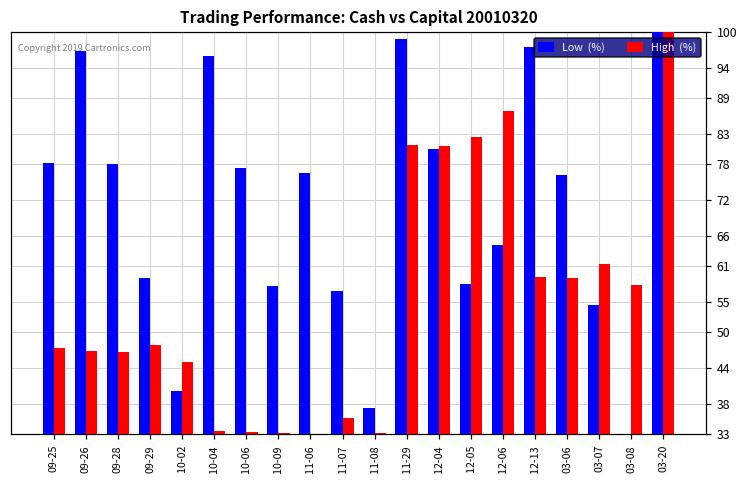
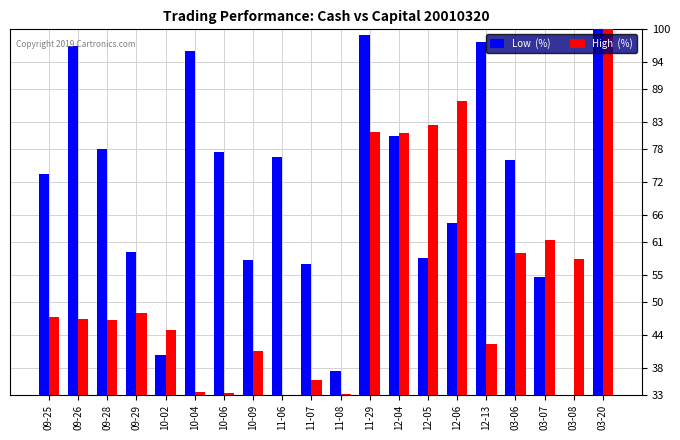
Low (%), 09-25: 78 -> 74
High (%), 10-09: 33 -> 41
High (%), 12-13: 59 -> 42
